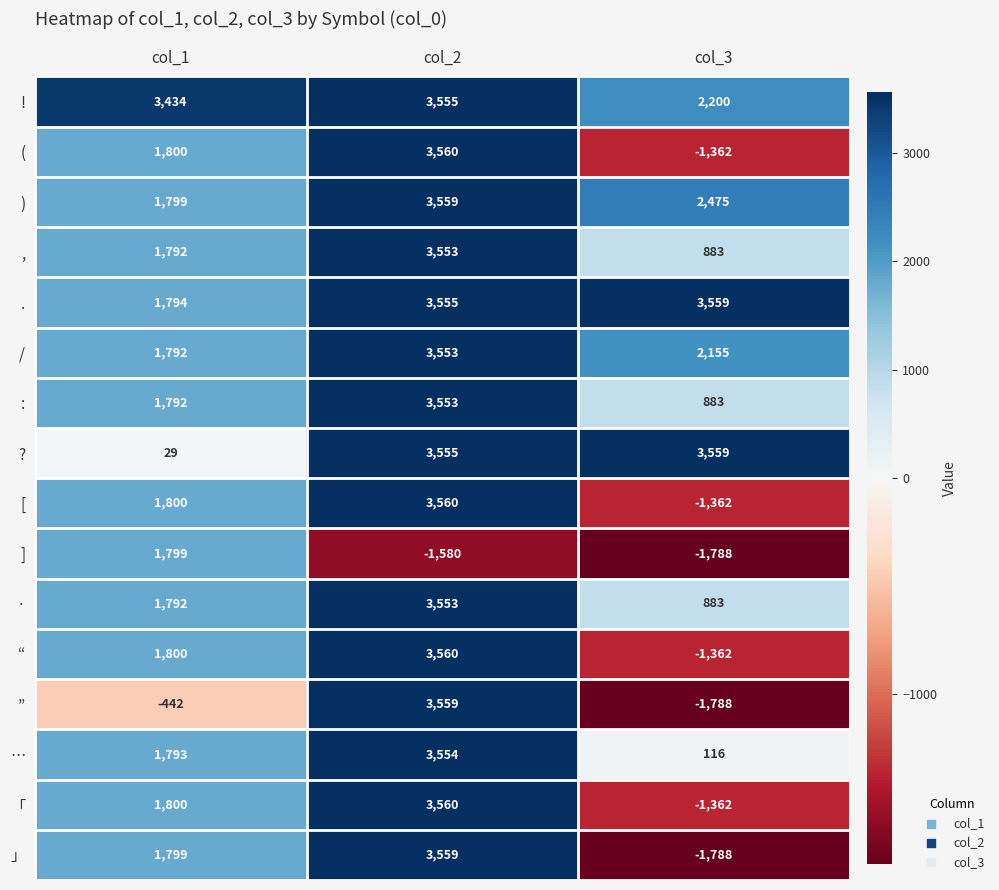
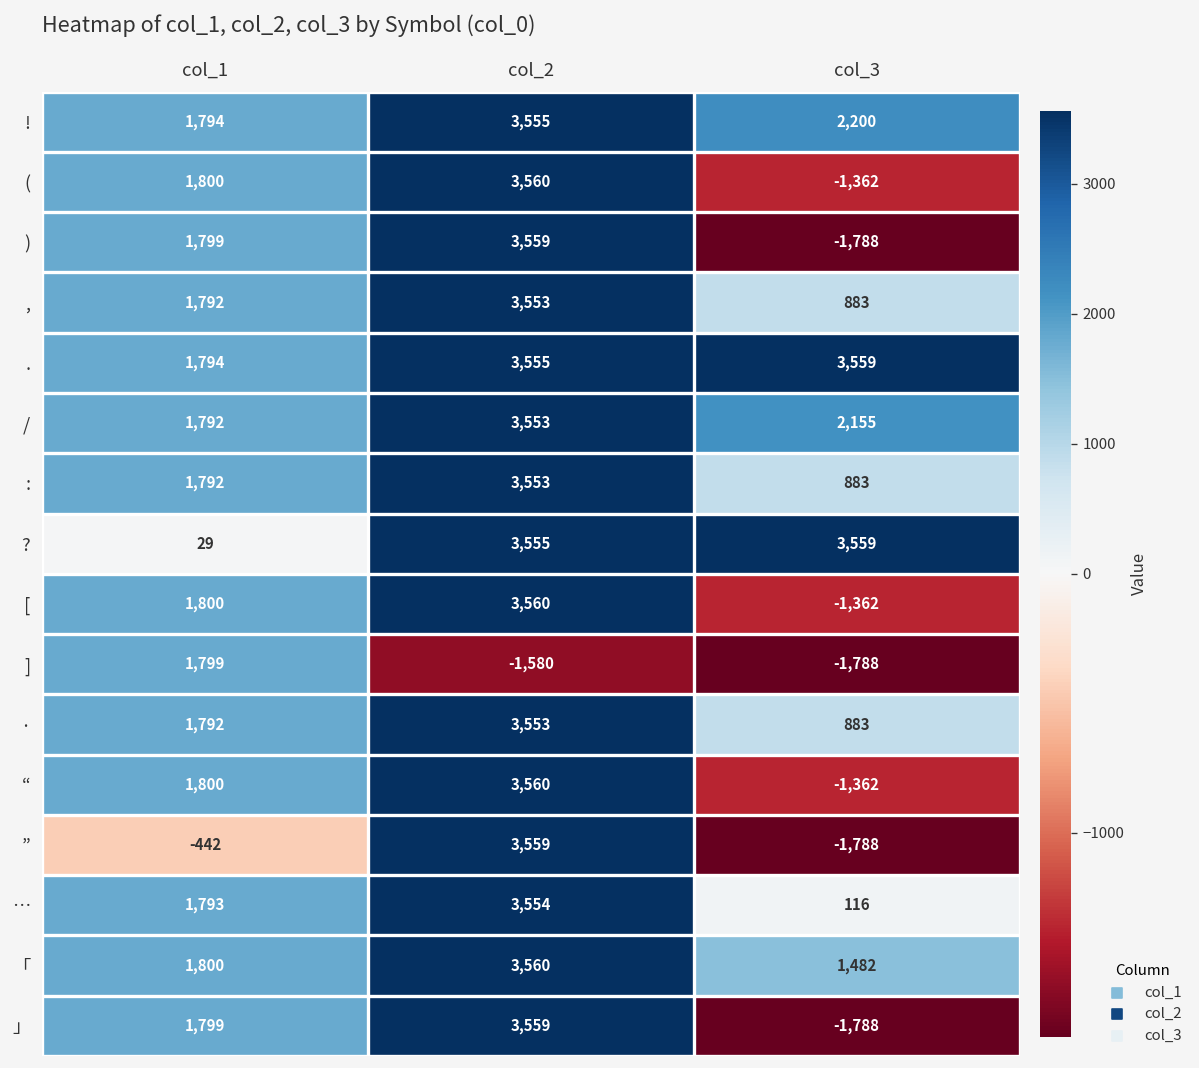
!, col_1: 3,434 -> 1,794
), col_3: 2,475 -> -1,788
「, col_3: -1,362 -> 1,482
